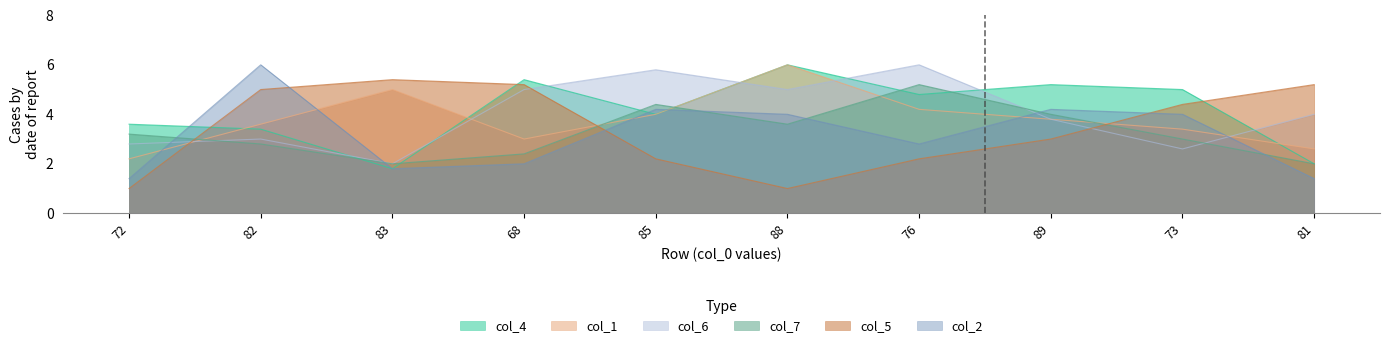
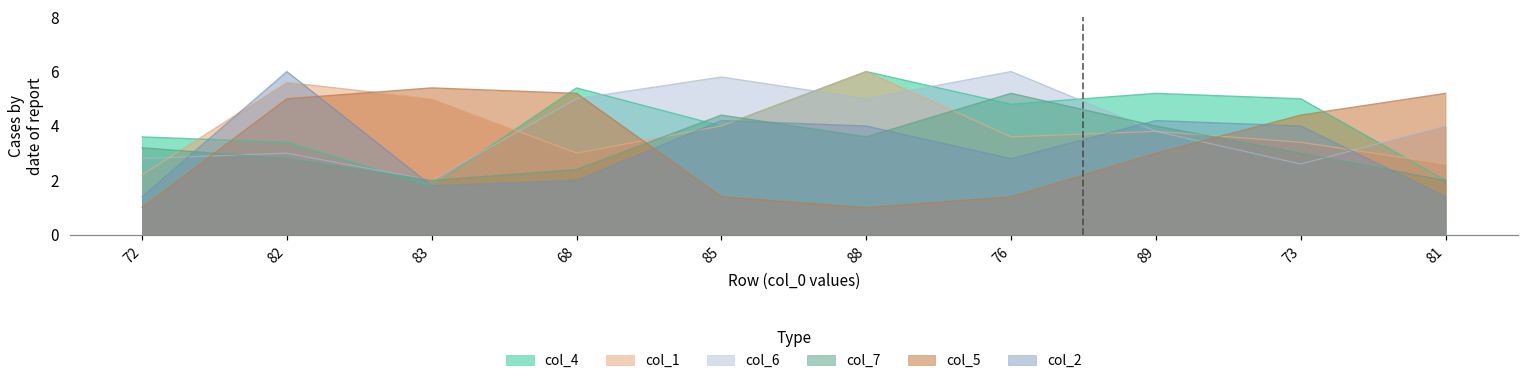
col_1, 82: 3.6 -> 5.6
col_5, 85: 2.2 -> 1.4
col_1, 76: 4.2 -> 3.6
col_5, 76: 2.2 -> 1.4
